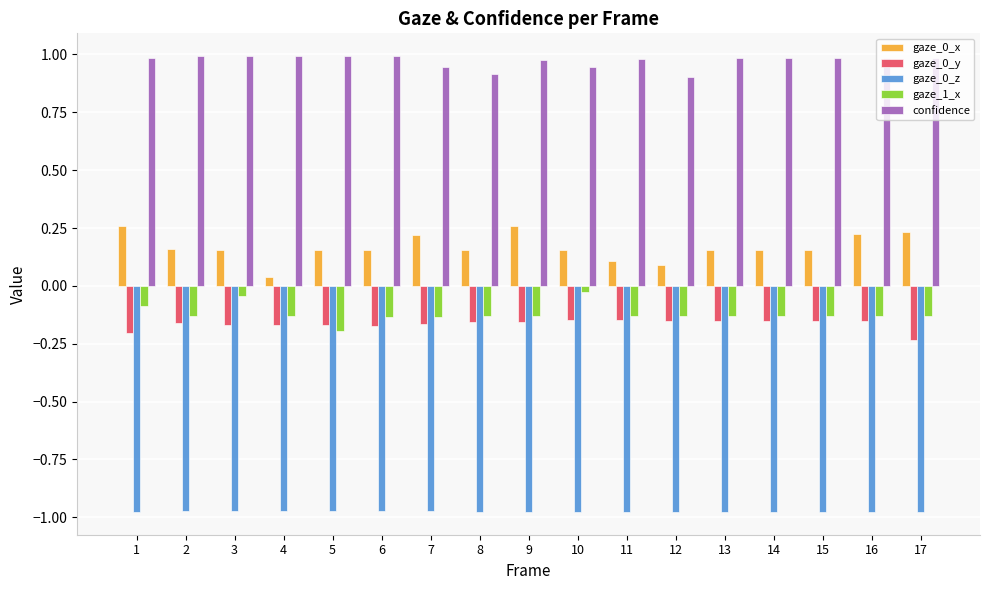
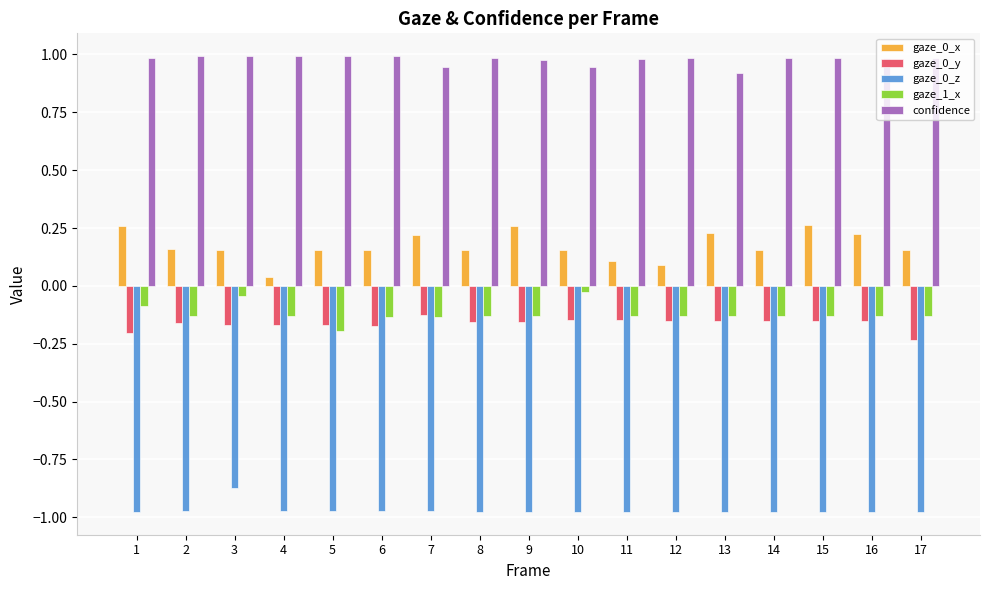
gaze_0_z, 3: -0.97 -> -0.87
gaze_0_y, 7: -0.17 -> -0.13
confidence, 8: 0.92 -> 0.98
confidence, 12: 0.90 -> 0.98
gaze_0_x, 13: 0.16 -> 0.23
confidence, 13: 0.98 -> 0.92
gaze_0_x, 15: 0.15 -> 0.26
gaze_0_x, 17: 0.23 -> 0.15
